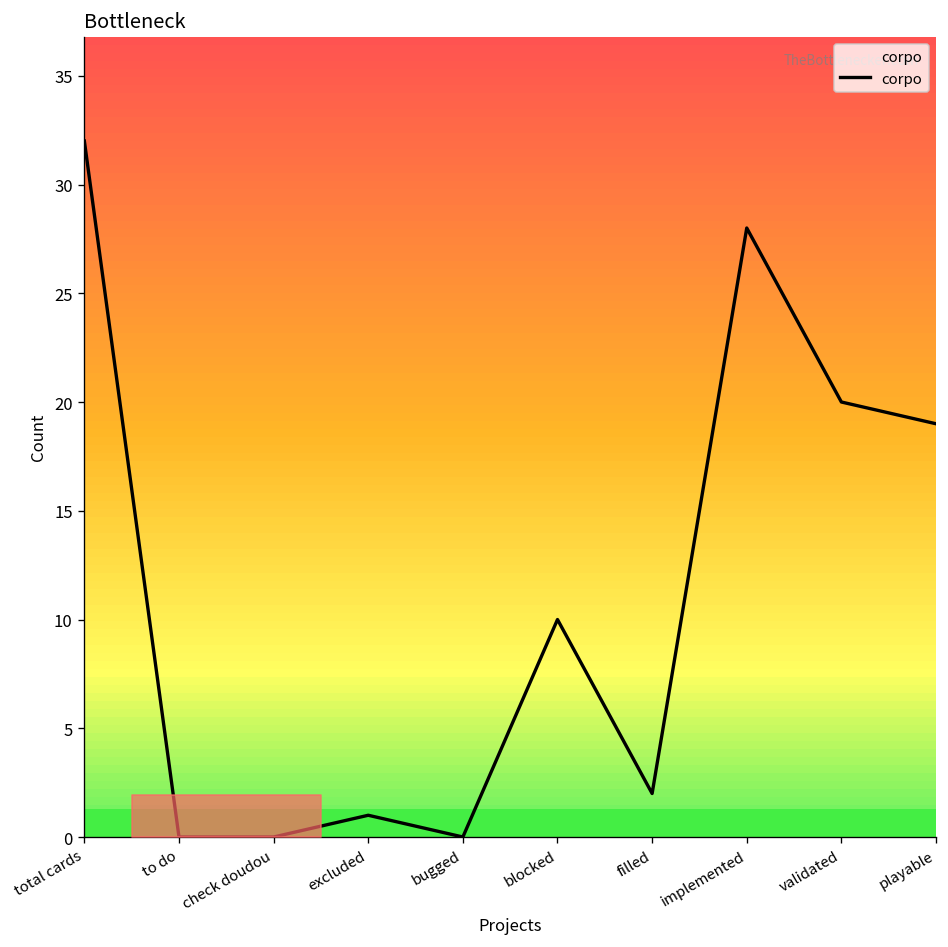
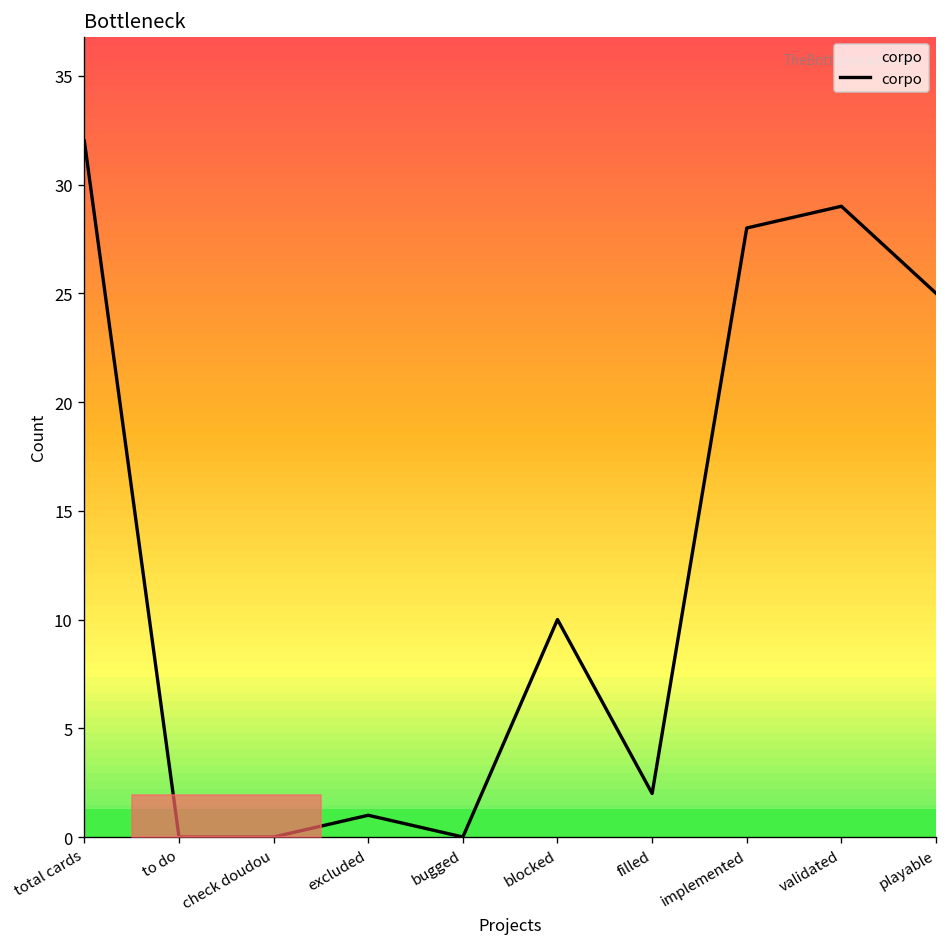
corpo, validated: 20 -> 29
corpo, playable: 19 -> 25
